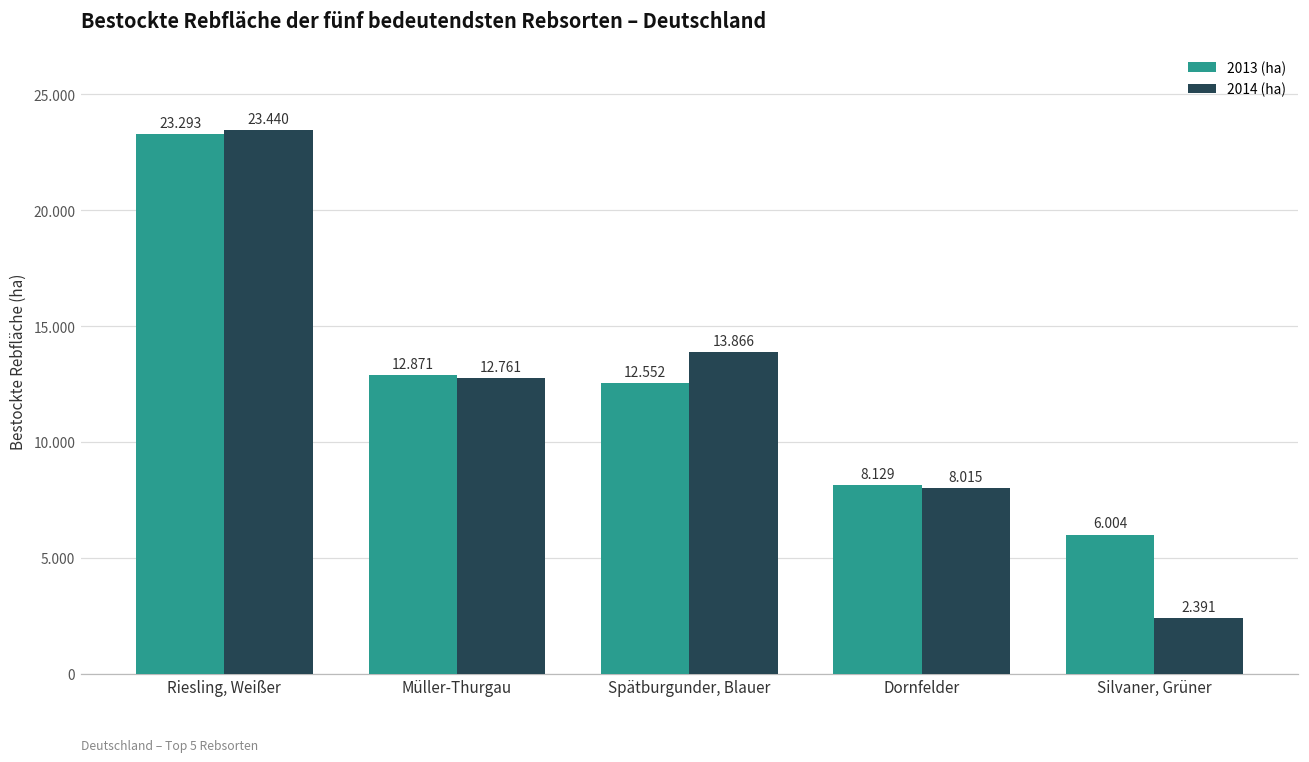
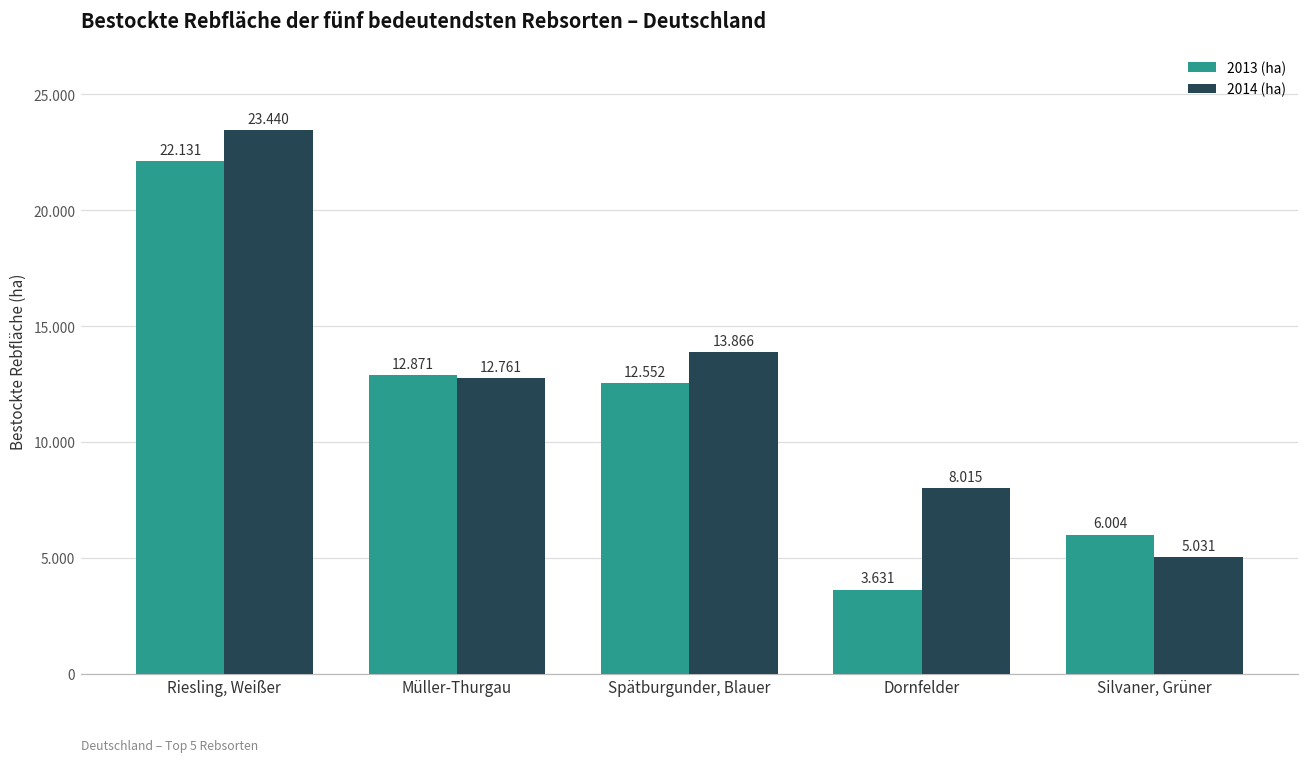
2013 (ha), Riesling, Weißer: 23.293 -> 22.131
2013 (ha), Dornfelder: 8.129 -> 3.631
2014 (ha), Silvaner, Grüner: 2.391 -> 5.031
